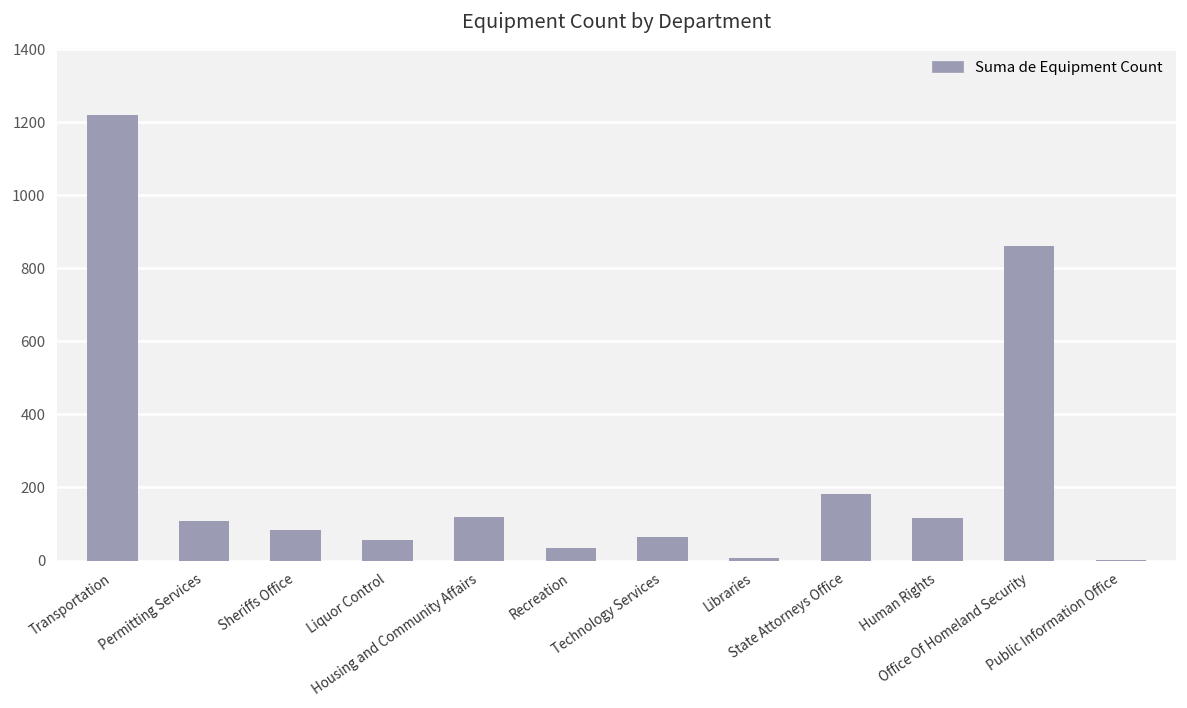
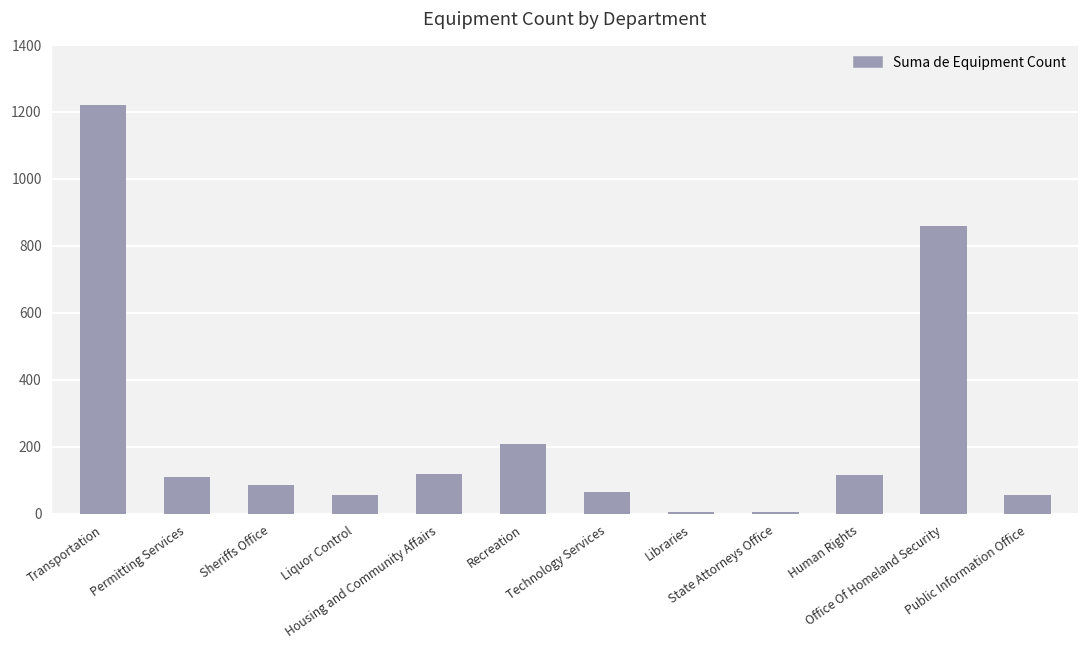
Recreation: 40 -> 210
State Attorneys Office: 180 -> 10
Public Information Office: 0 -> 60
